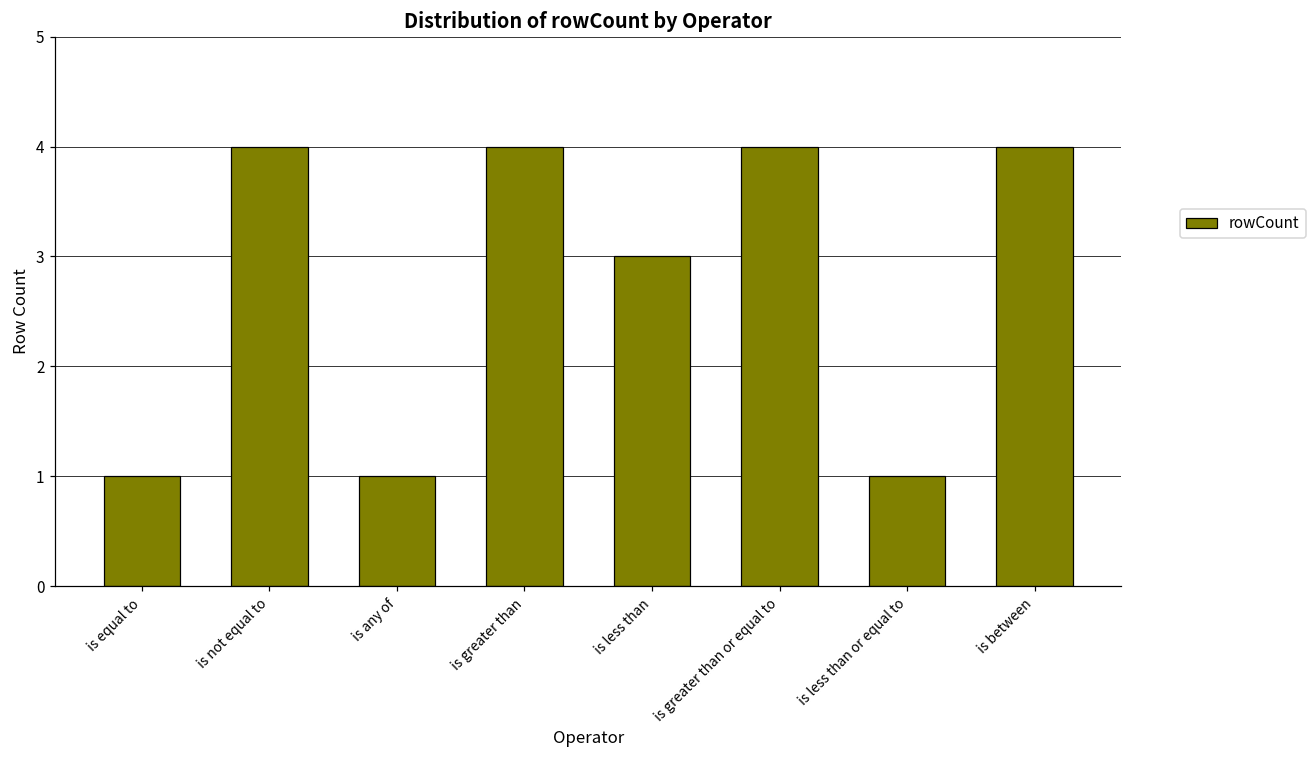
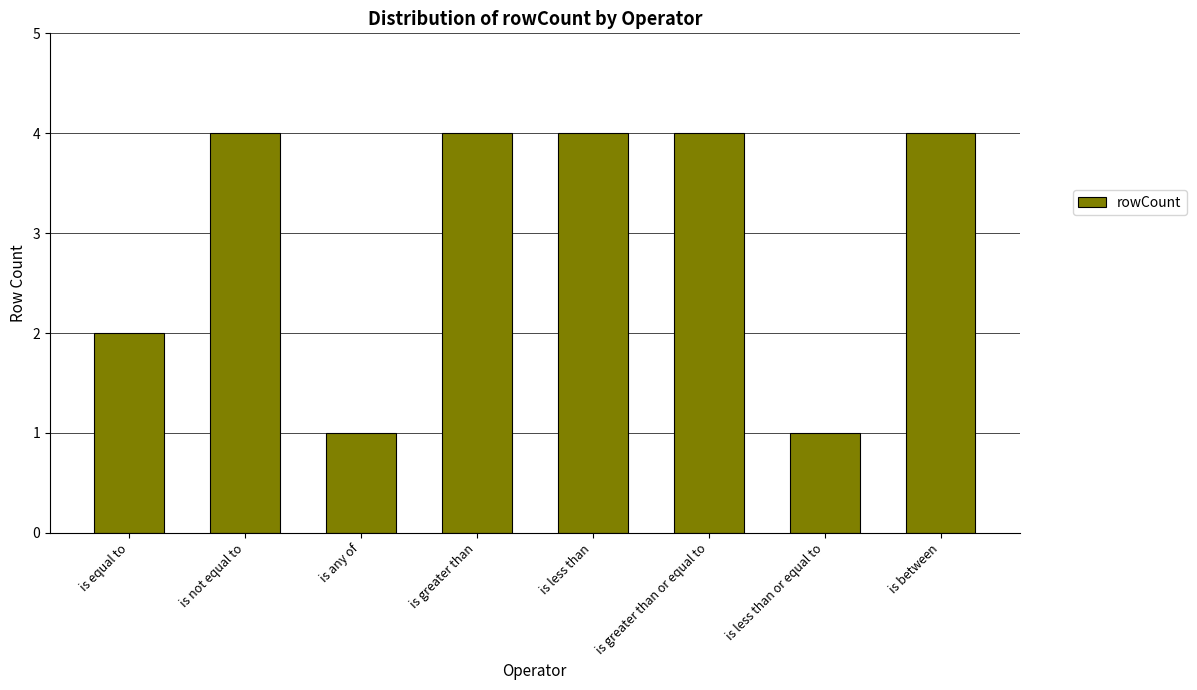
is equal to: 1 -> 2
is less than: 3 -> 4
